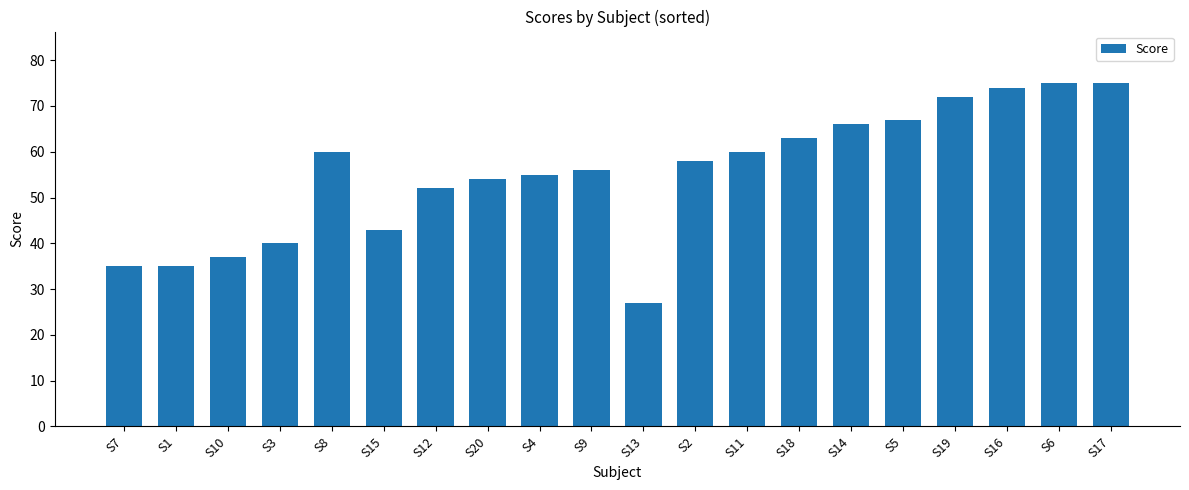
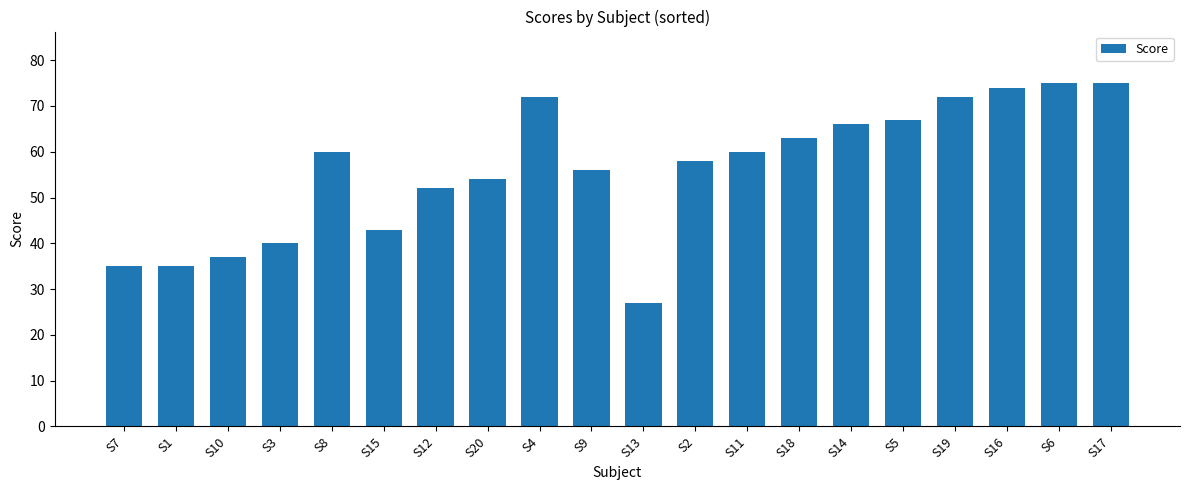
S4: 55 -> 72
